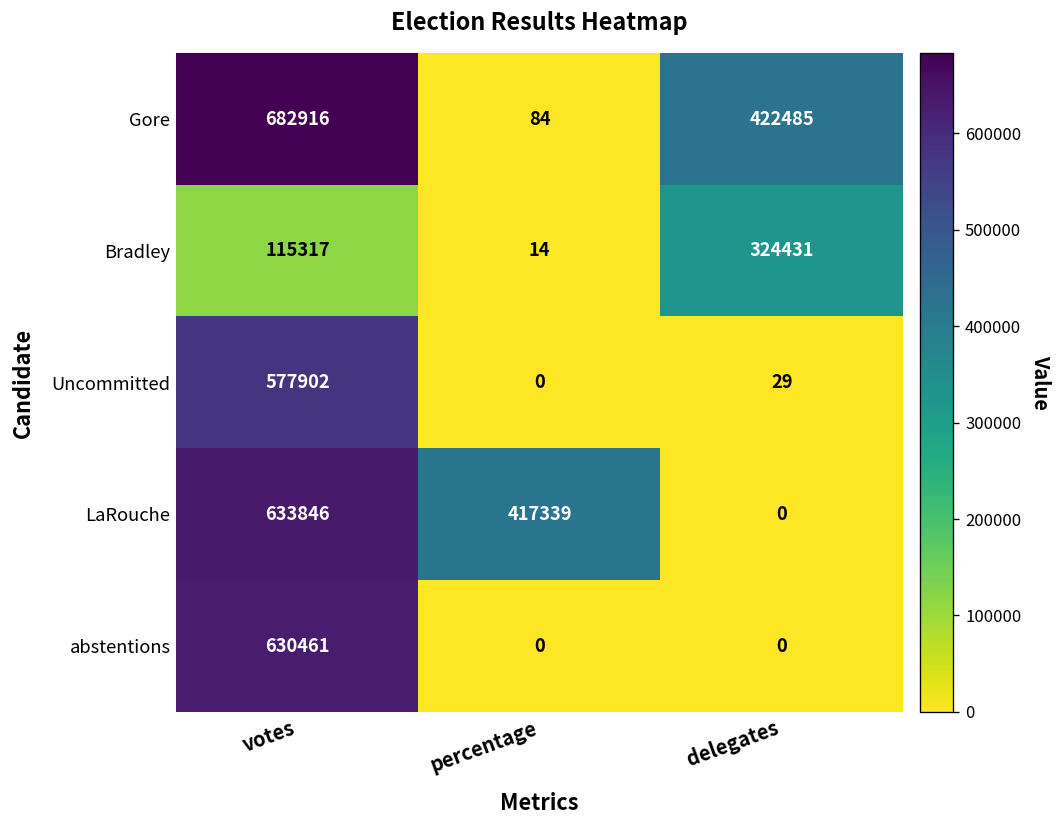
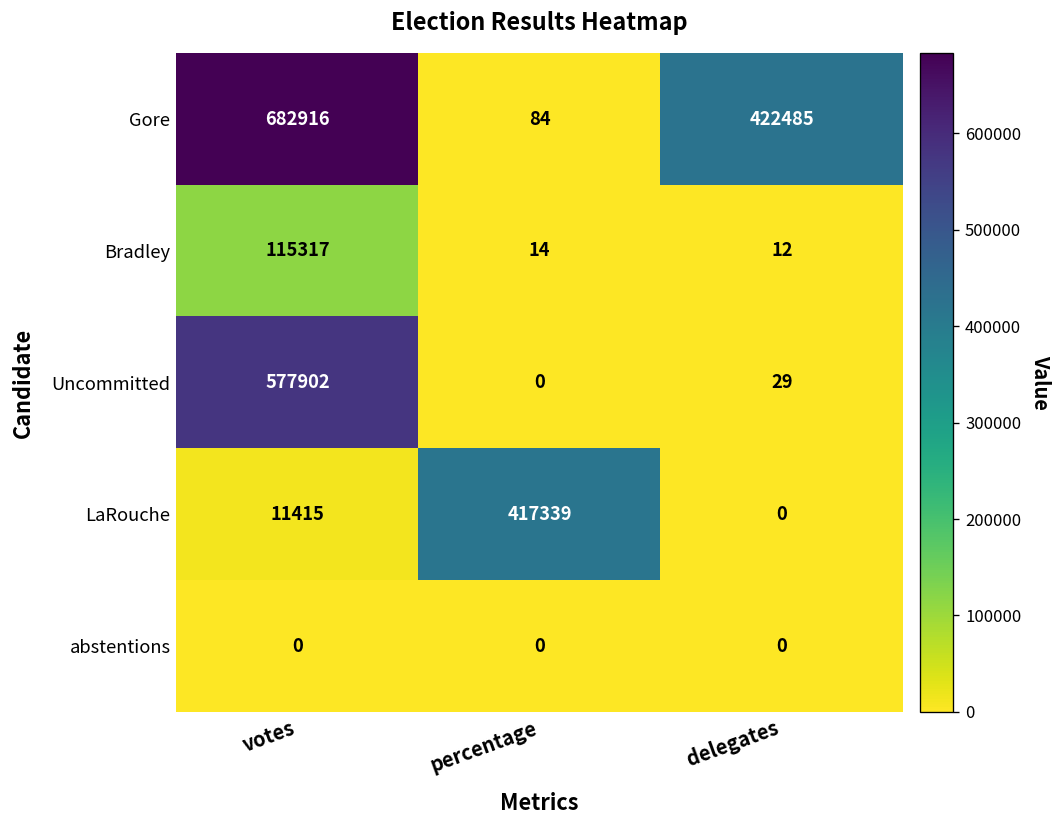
Bradley, delegates: 324431 -> 12
LaRouche, votes: 633846 -> 11415
abstentions, votes: 630461 -> 0
